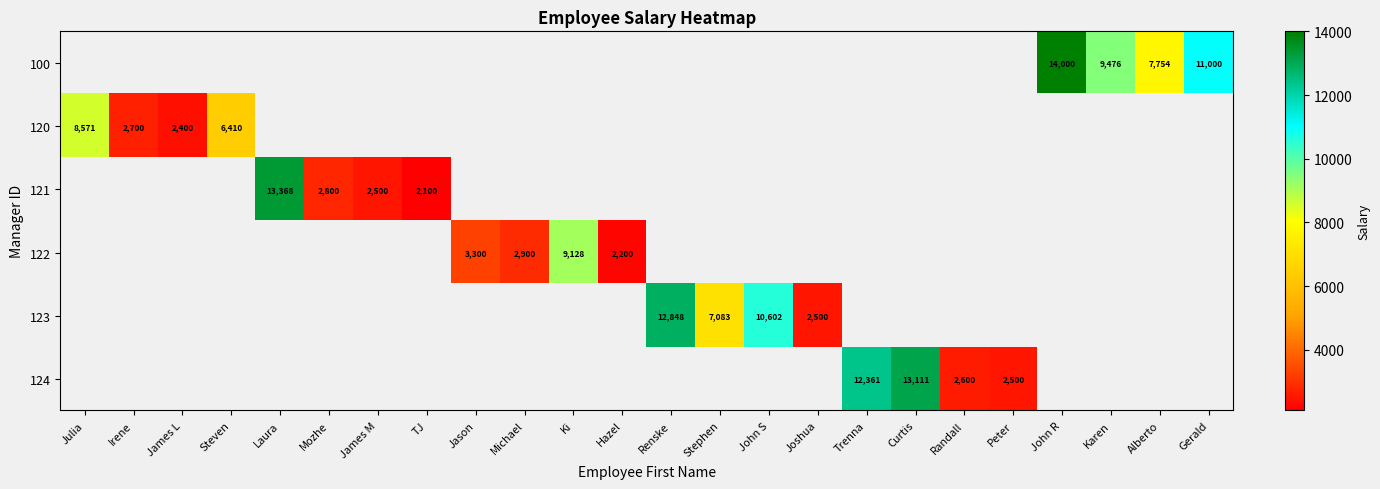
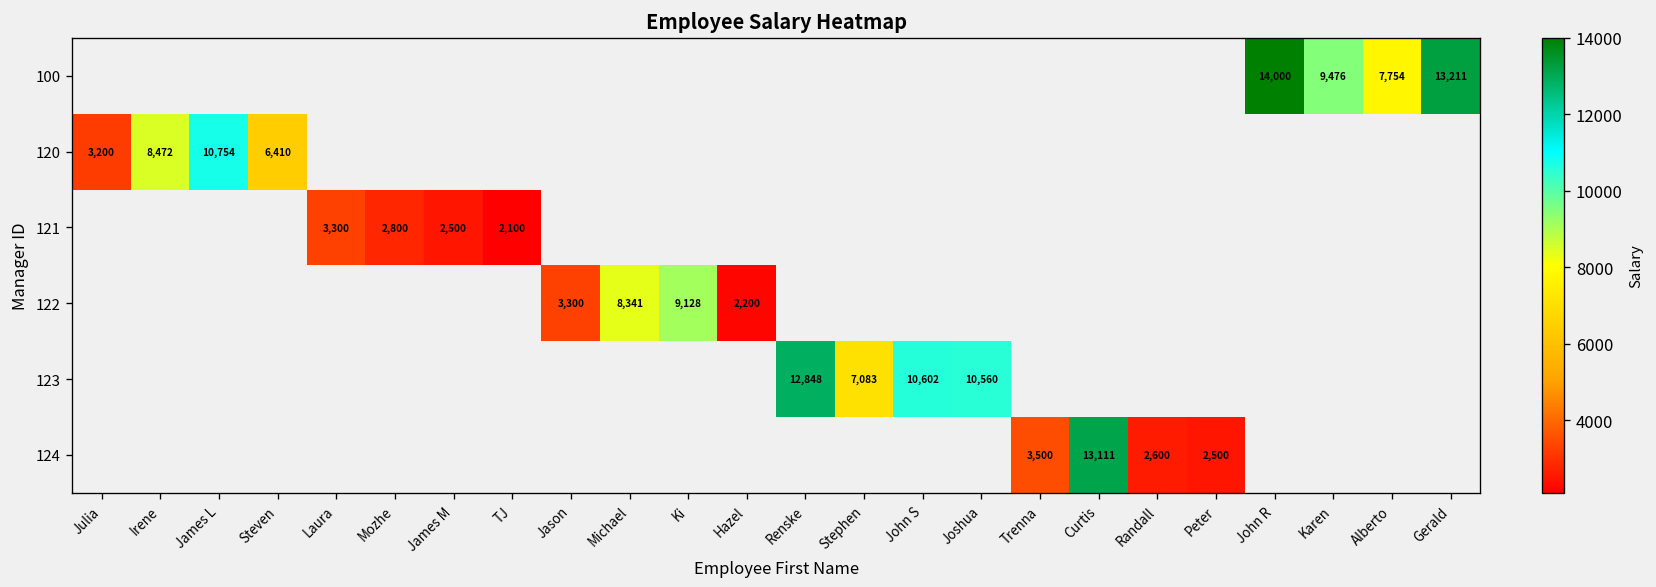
100, Gerald: 11,000 -> 13,211
120, Julia: 8,571 -> 3,200
120, Irene: 2,700 -> 8,472
120, James L: 2,400 -> 10,754
121, Laura: 13,368 -> 3,300
122, Michael: 2,900 -> 8,341
123, Joshua: 2,500 -> 10,560
124, Trenna: 12,361 -> 3,500
